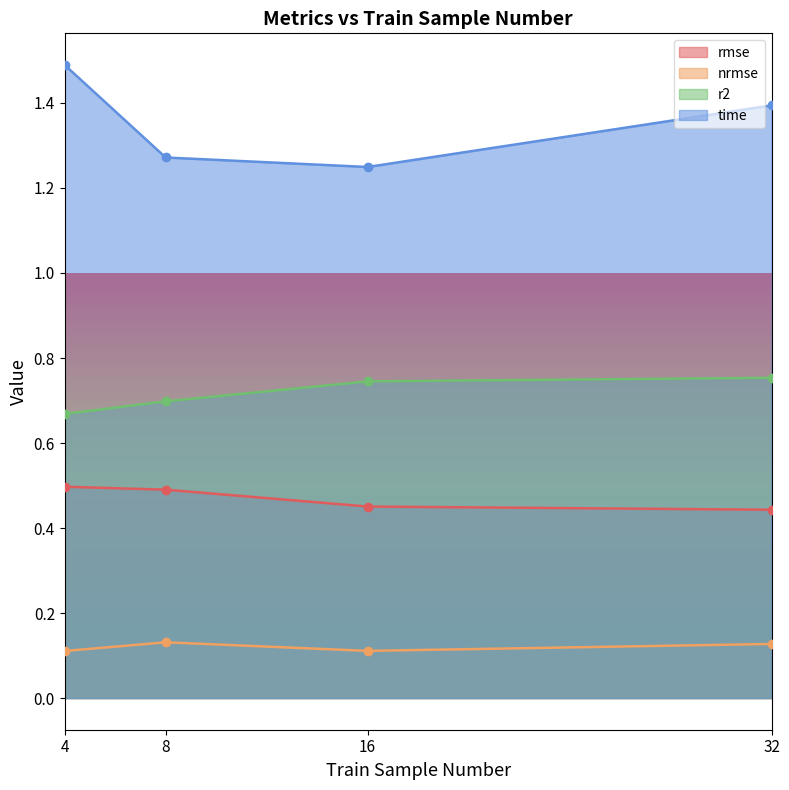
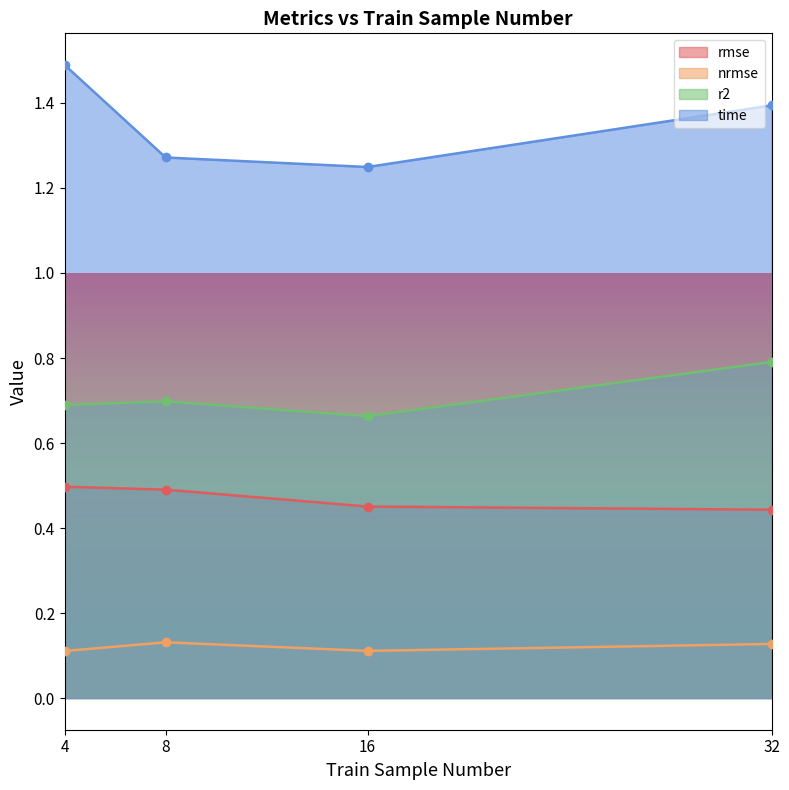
r2, 4: 0.67 -> 0.69
r2, 16: 0.75 -> 0.66
r2, 32: 0.75 -> 0.79
